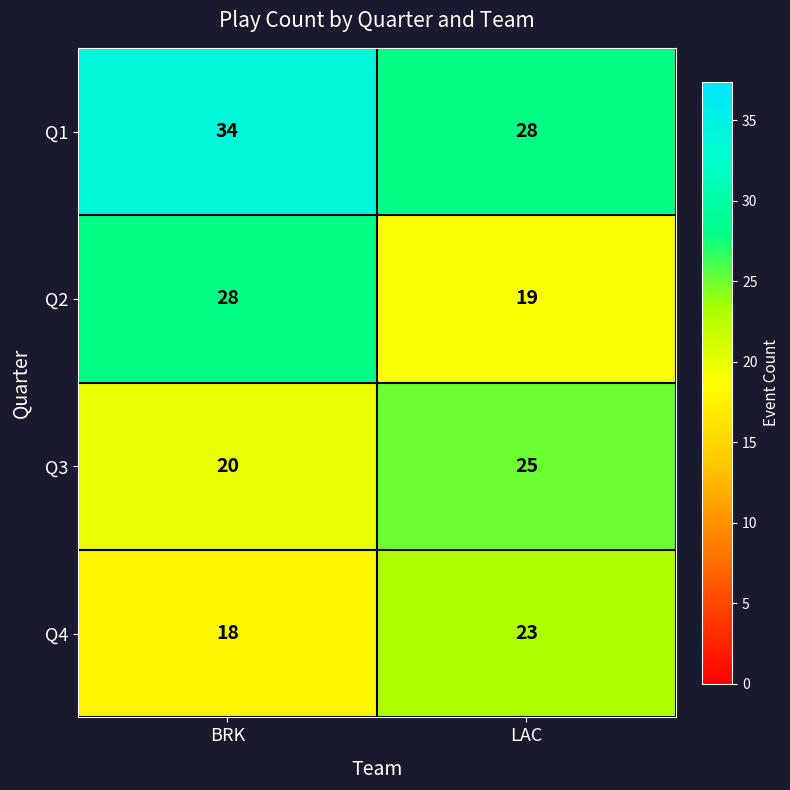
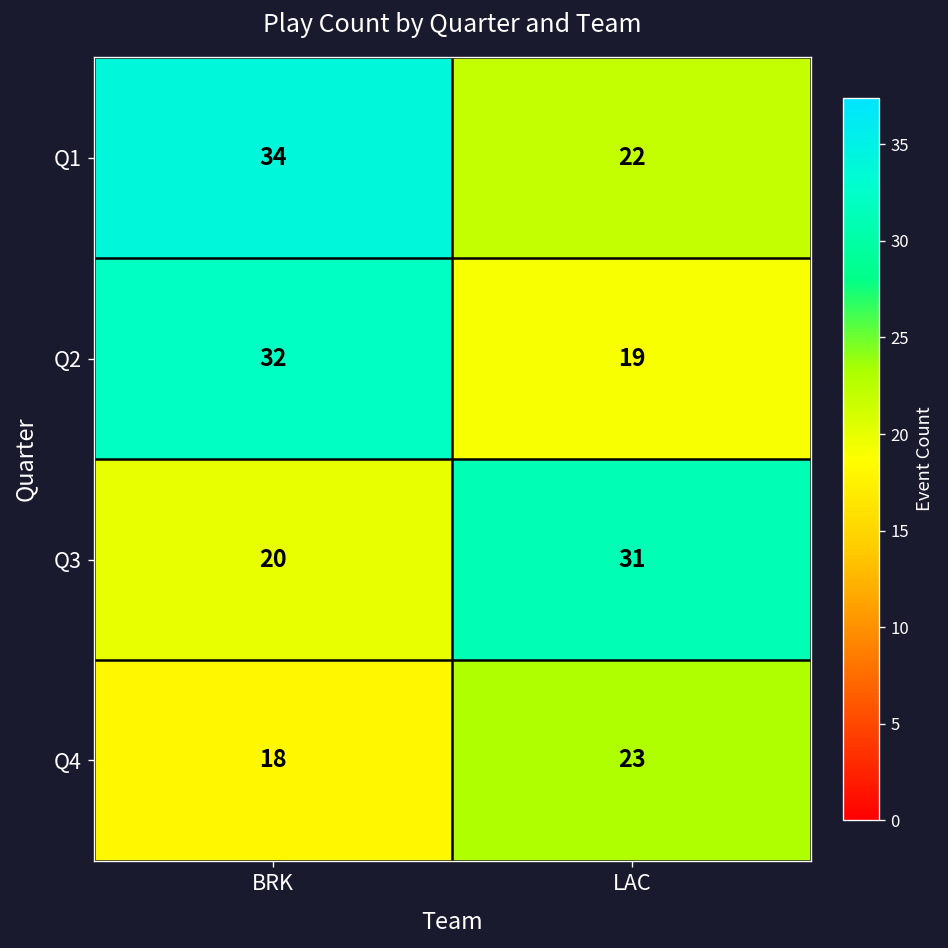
Q1, LAC: 28 -> 22
Q2, BRK: 28 -> 32
Q3, LAC: 25 -> 31
